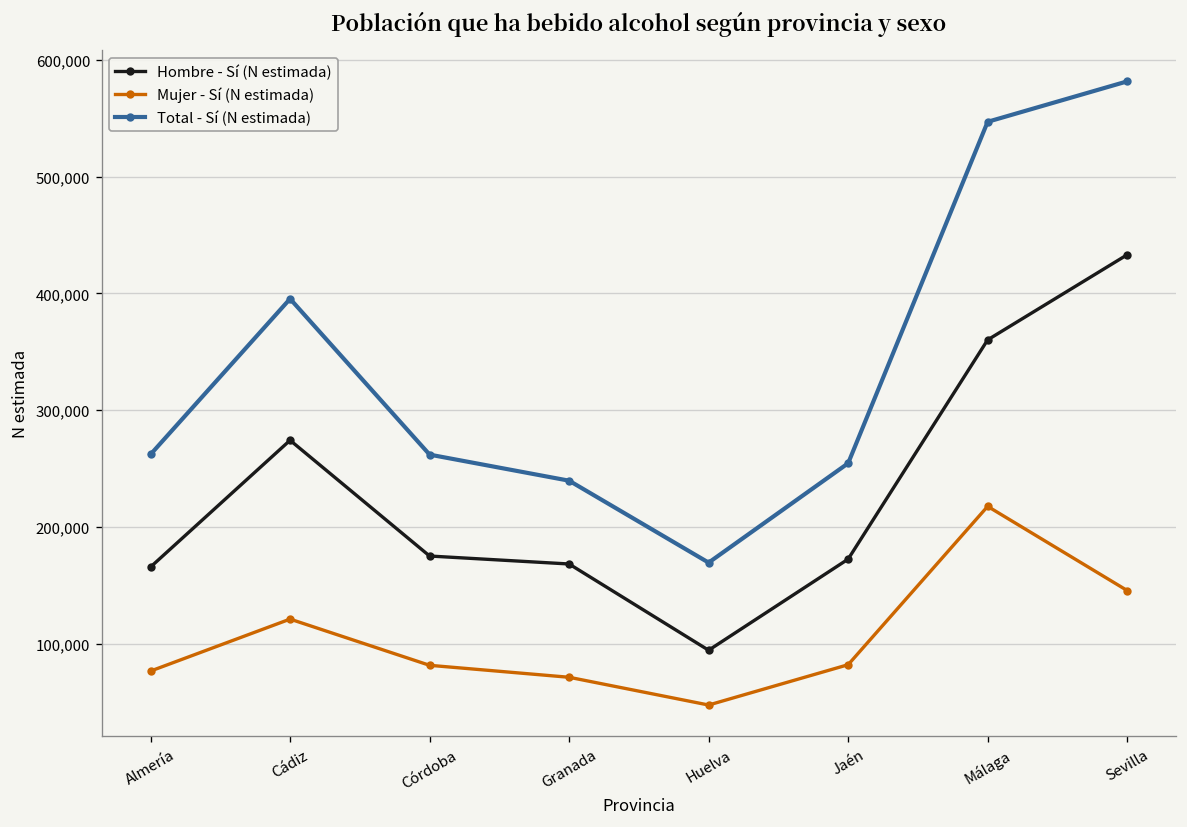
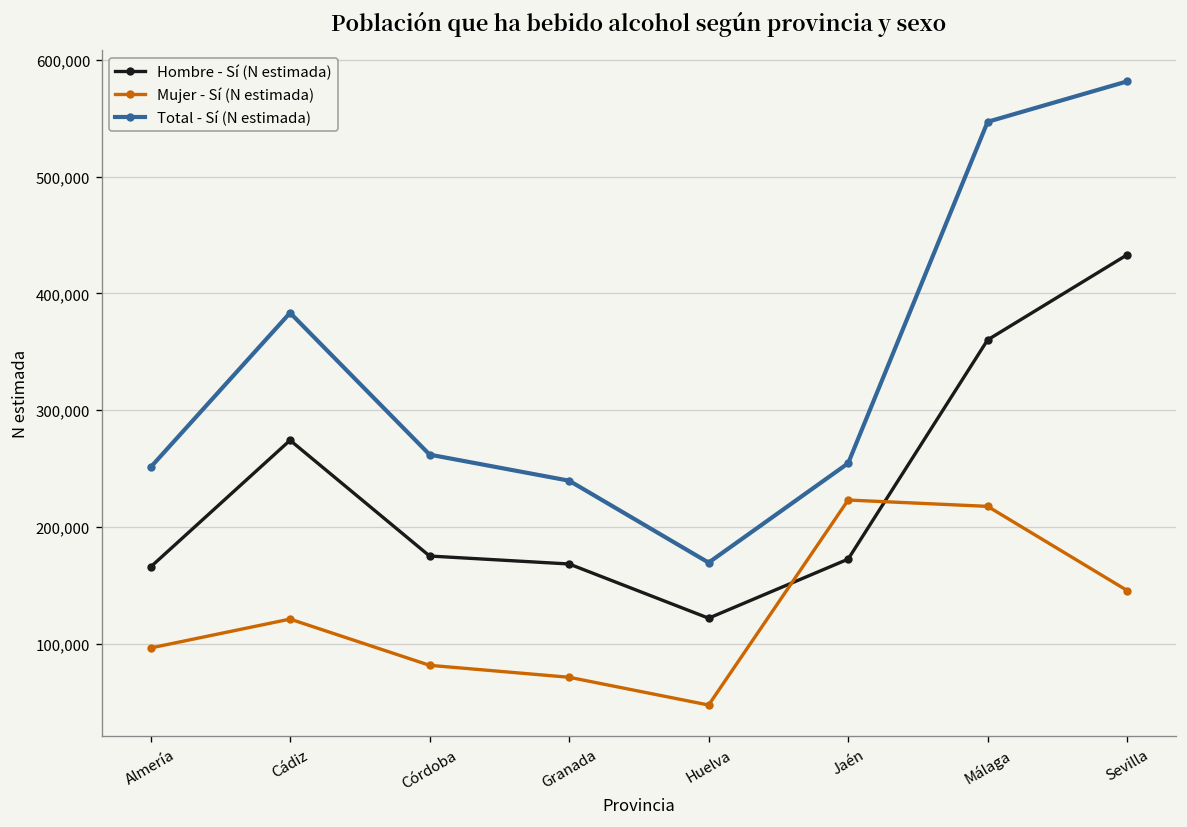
Mujer - Sí (N estimada), Almería: 80,000 -> 100,000
Total - Sí (N estimada), Almería: 260,000 -> 250,000
Total - Sí (N estimada), Cádiz: 400,000 -> 380,000
Hombre - Sí (N estimada), Huelva: 90,000 -> 120,000
Mujer - Sí (N estimada), Jaén: 80,000 -> 220,000
